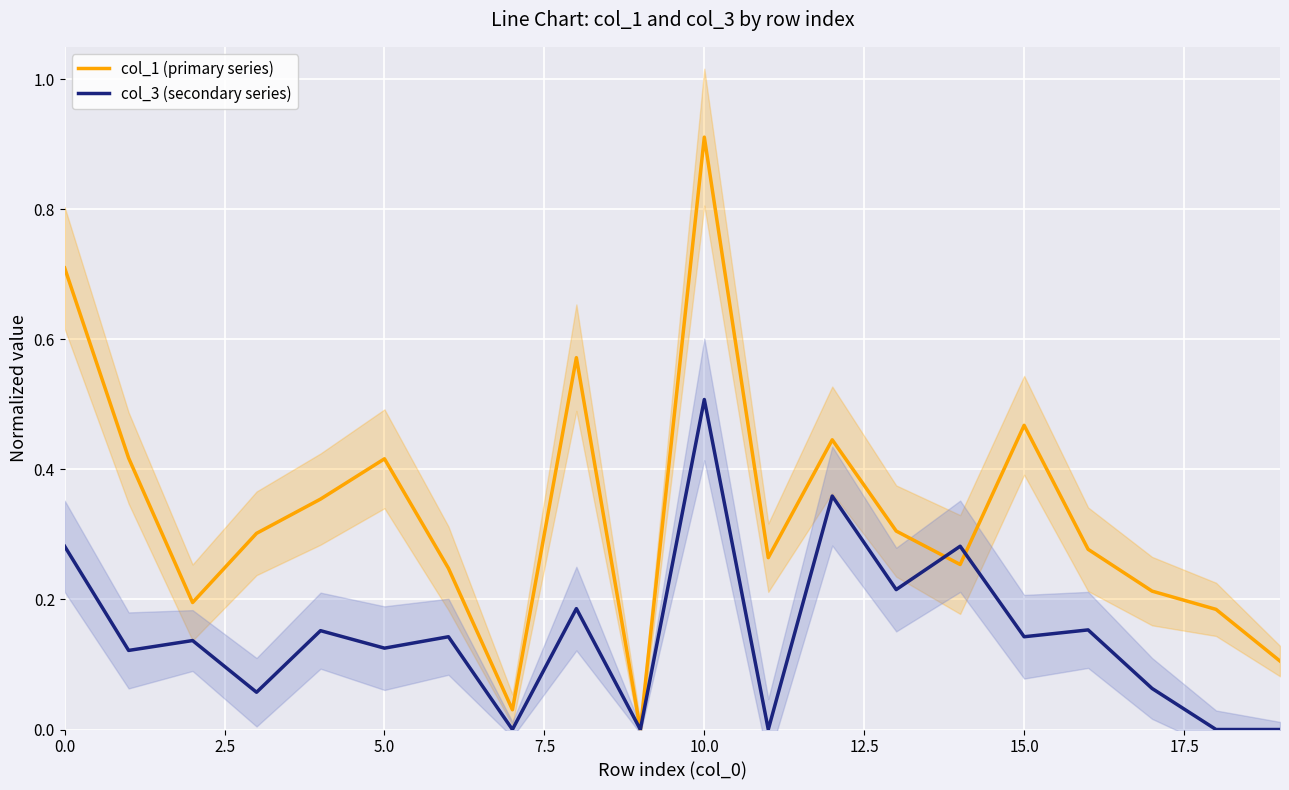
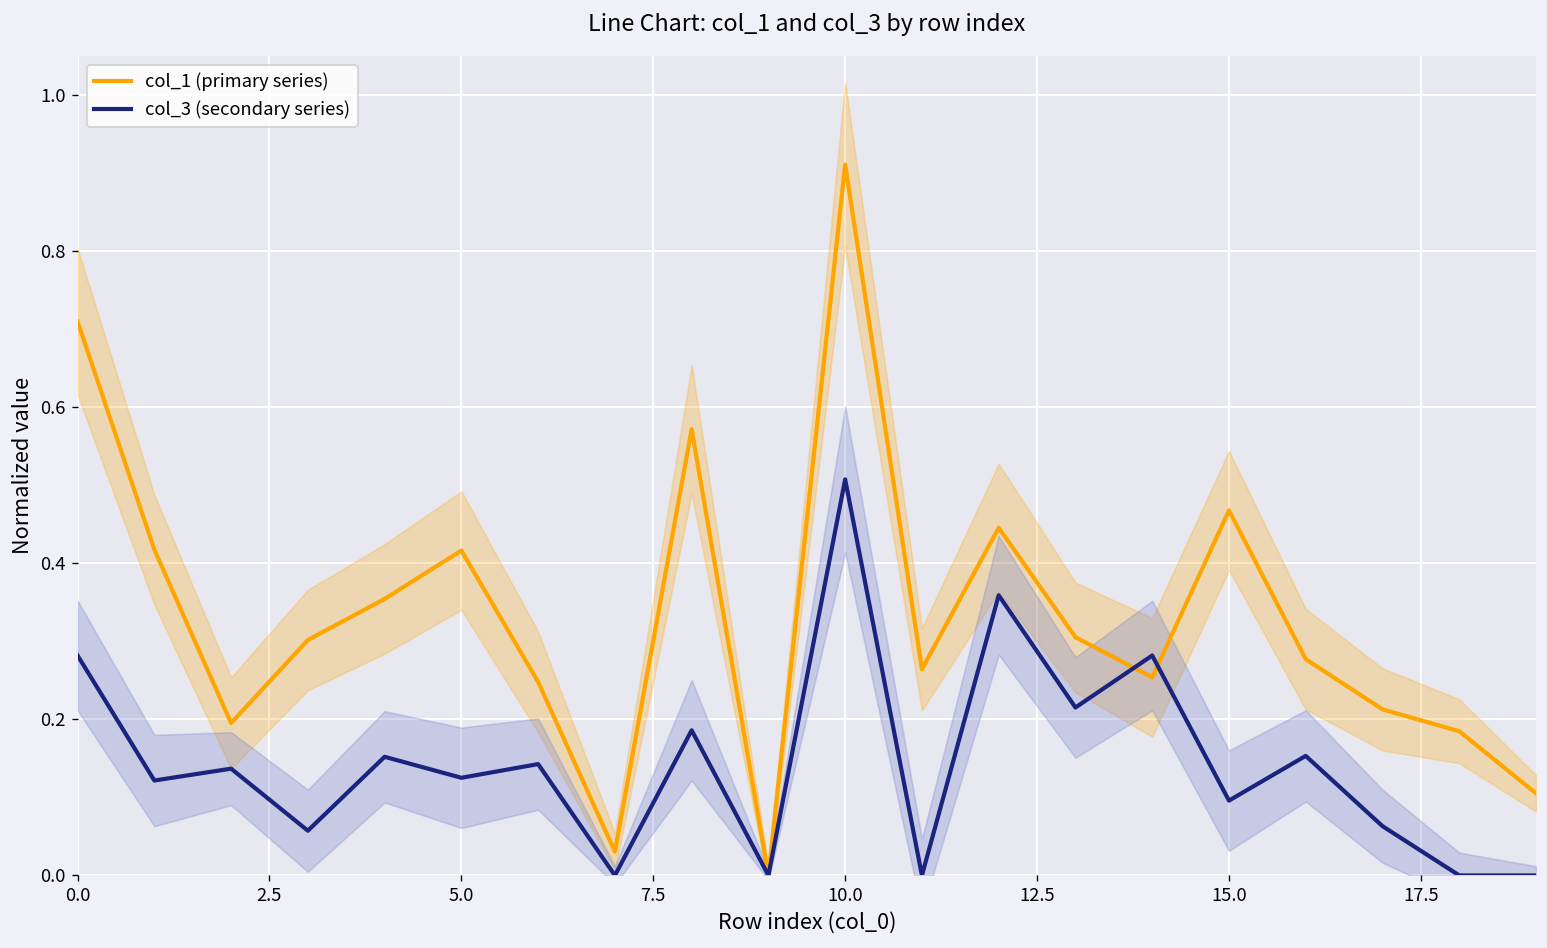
col_3 (secondary series), 15.0: 0.14 -> 0.10
